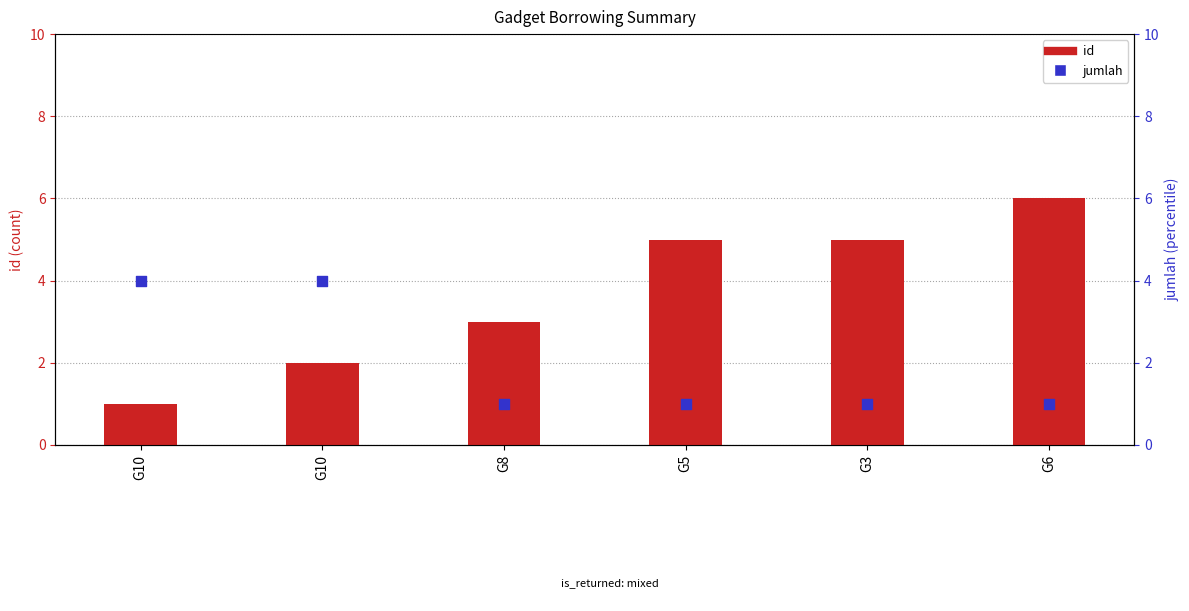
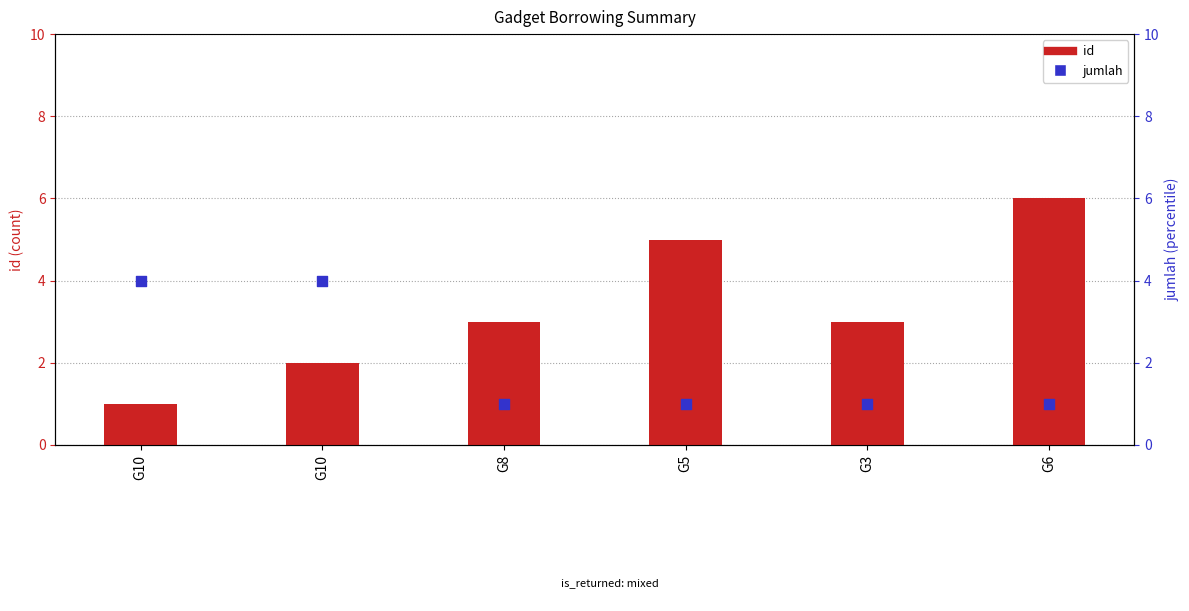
id, G3: 5 -> 3
